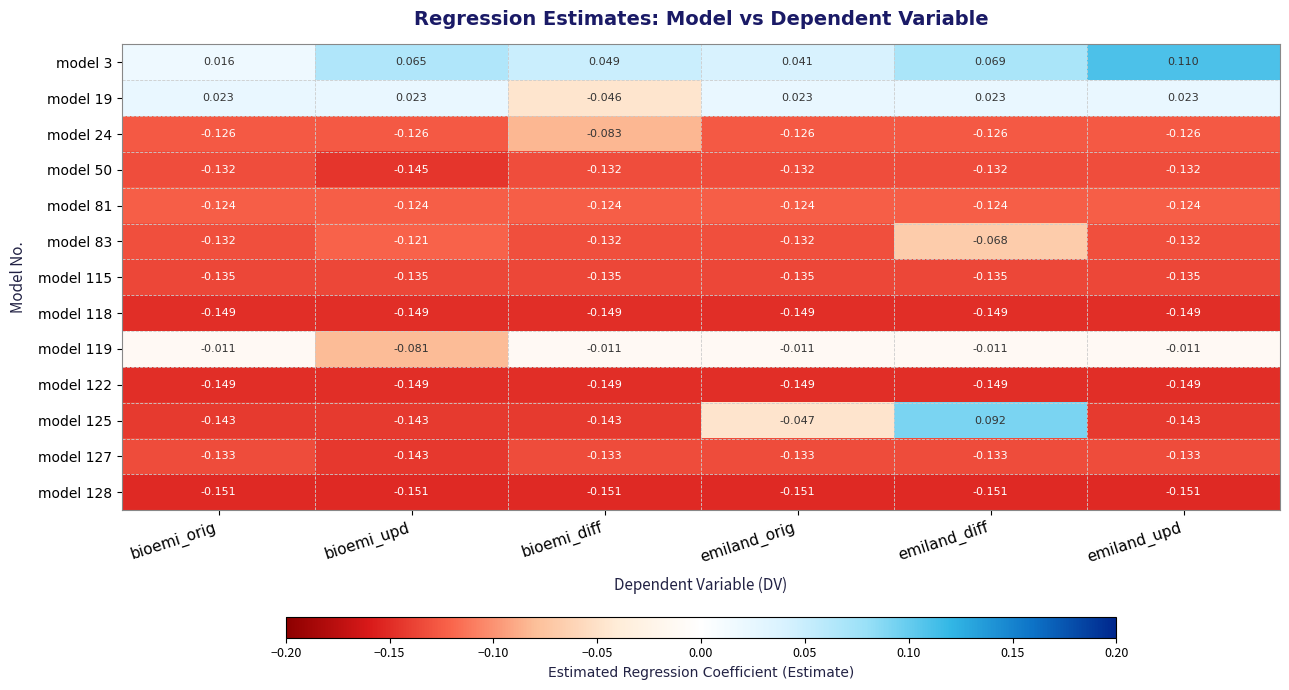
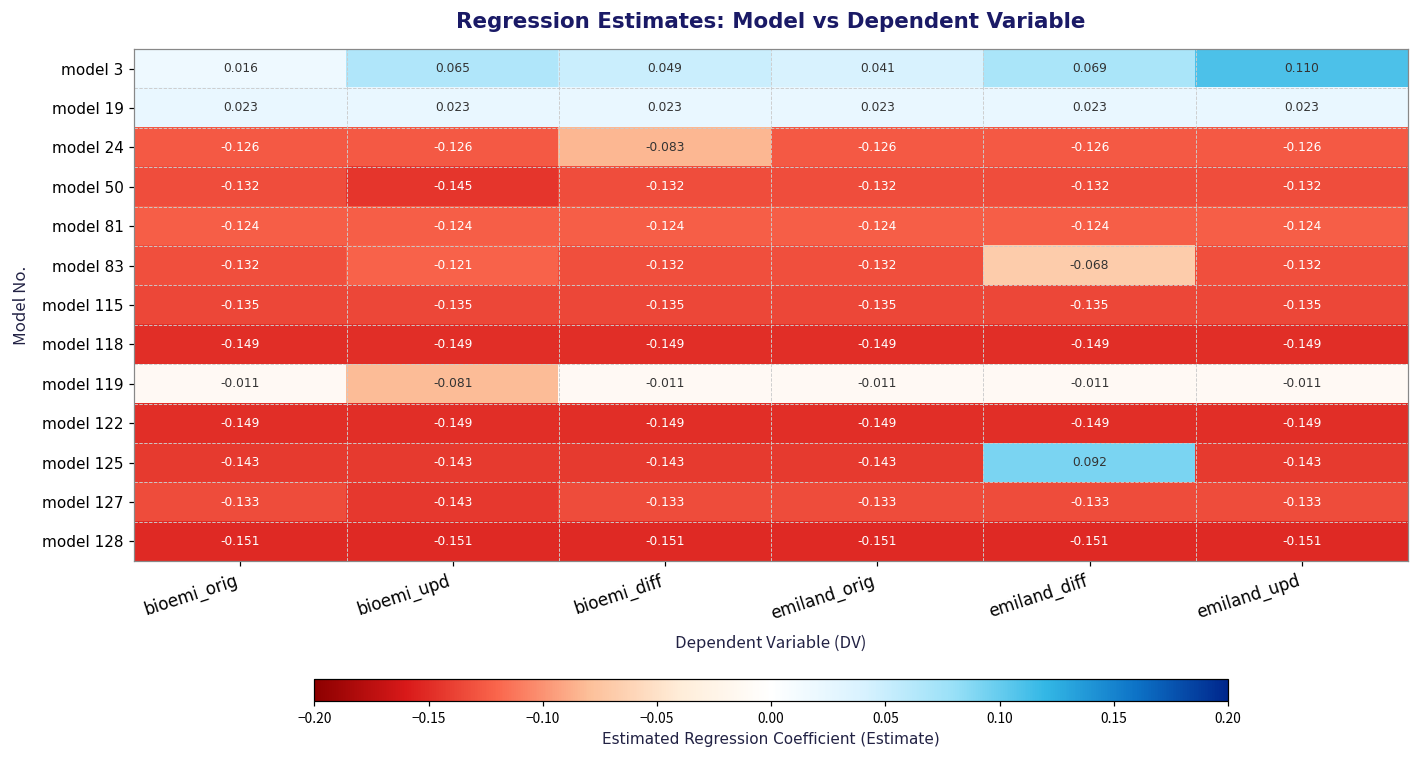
model 19, bioemi_diff: -0.046 -> 0.023
model 125, emiland_orig: -0.047 -> -0.143
